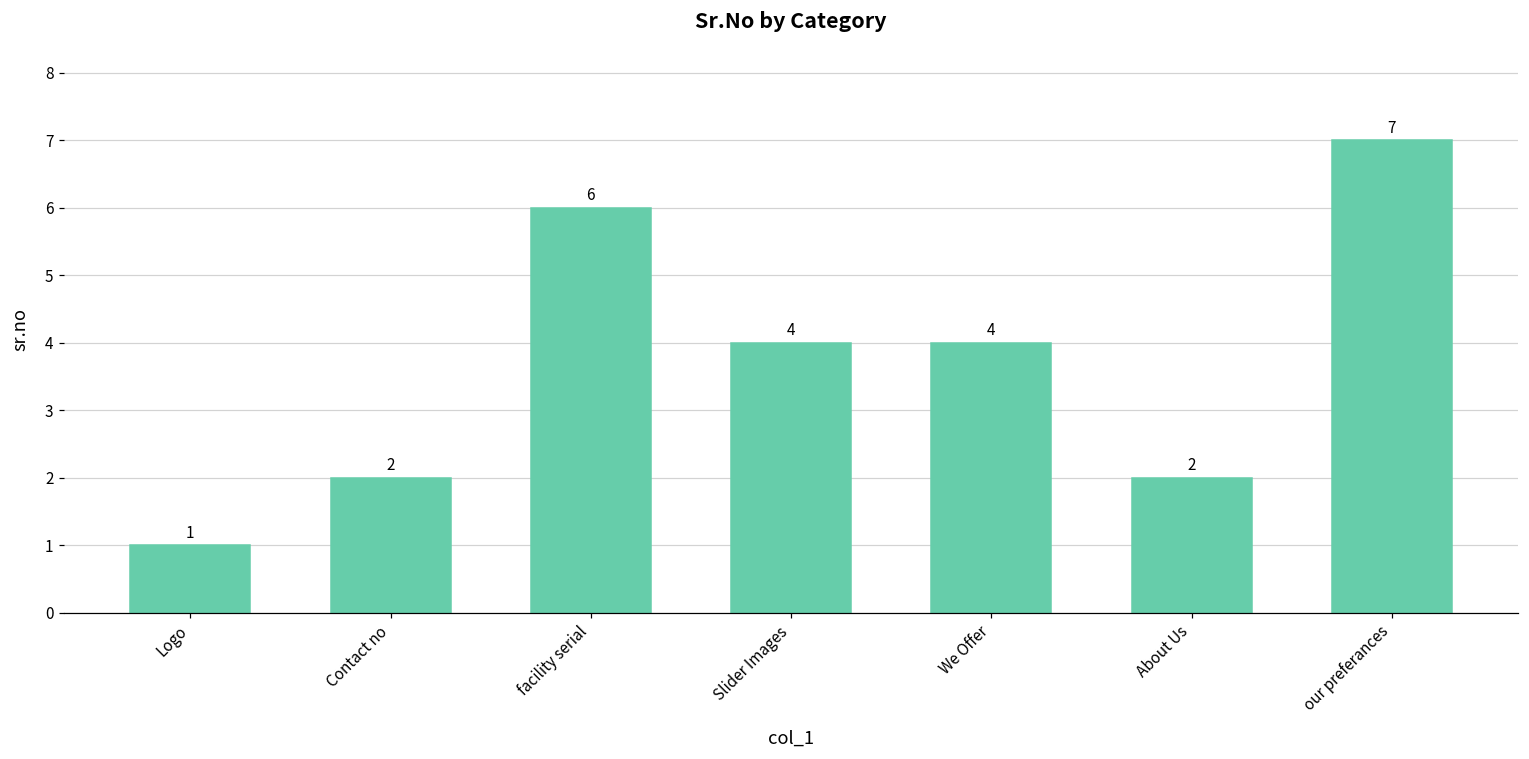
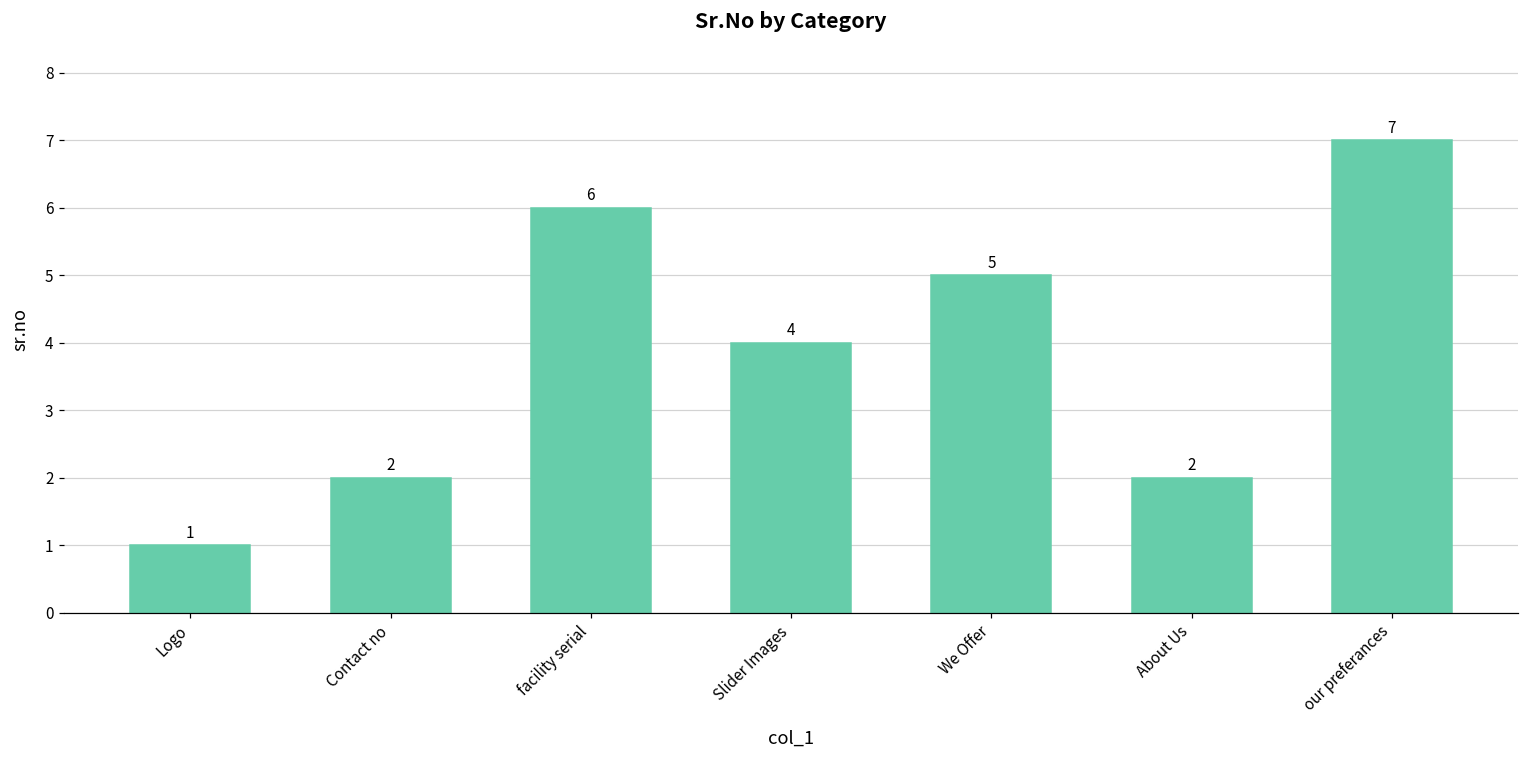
We Offer: 4 -> 5
